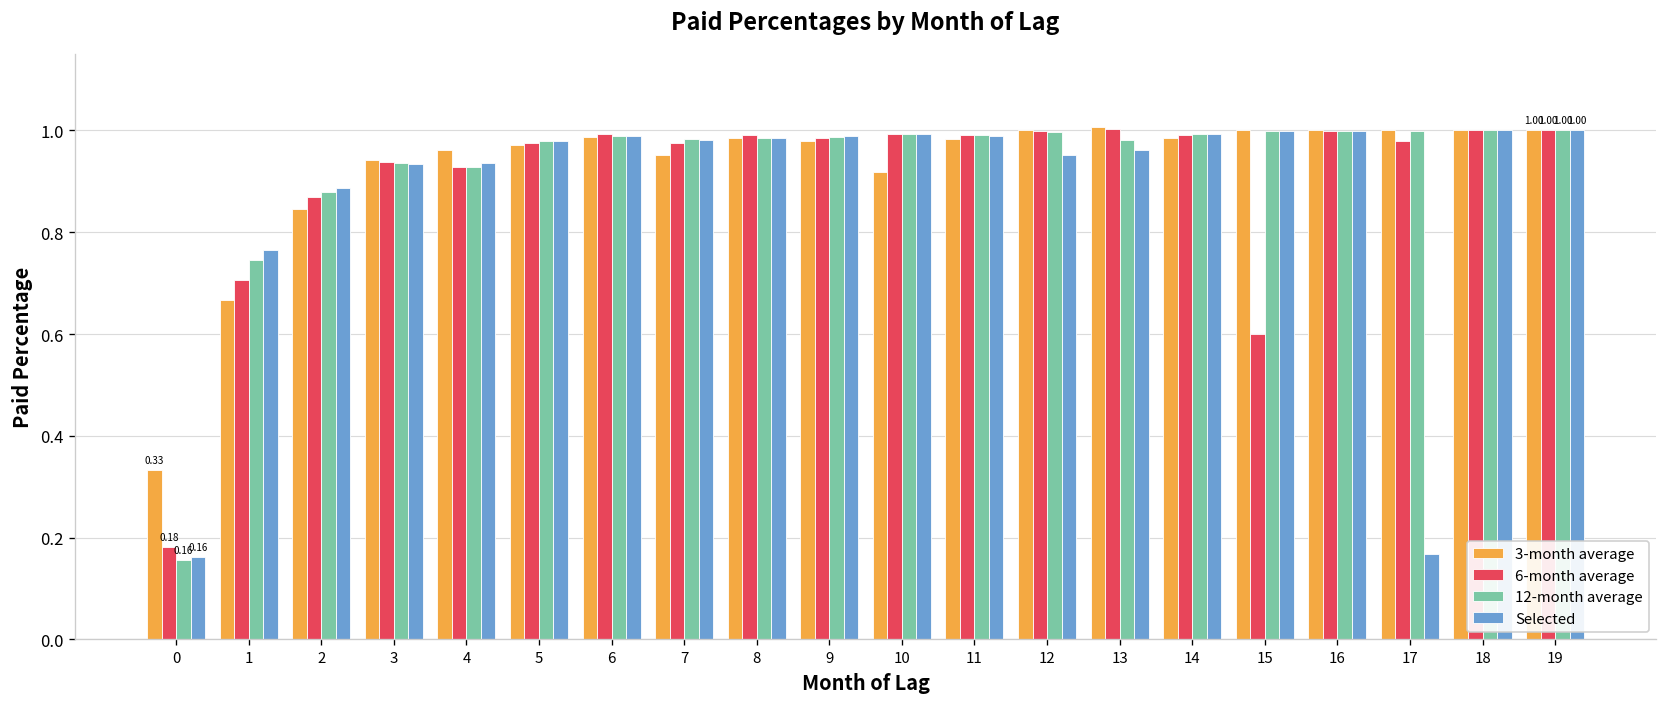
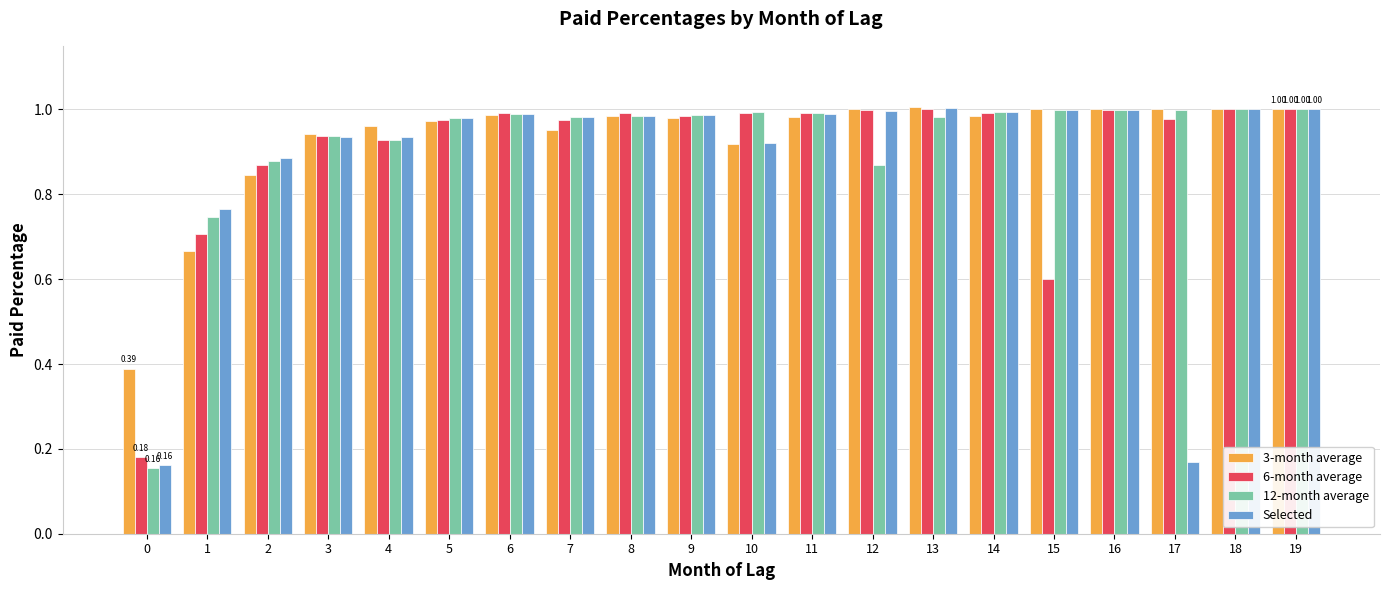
3-month average, 0: 0.33 -> 0.39
Selected, 10: 0.99 -> 0.92
12-month average, 12: 1.00 -> 0.87
Selected, 12: 0.95 -> 1.00
Selected, 13: 0.96 -> 1.00
